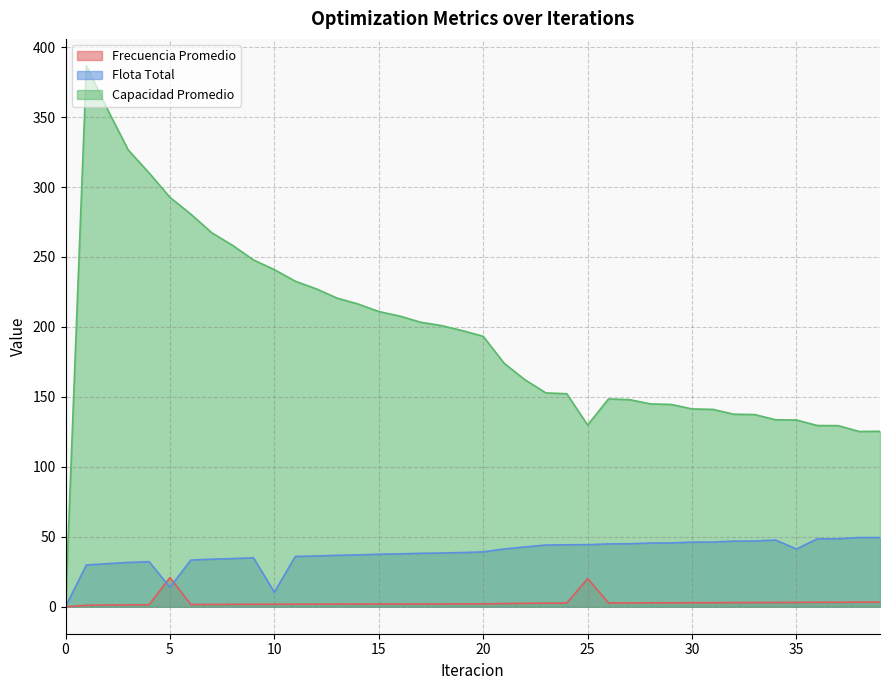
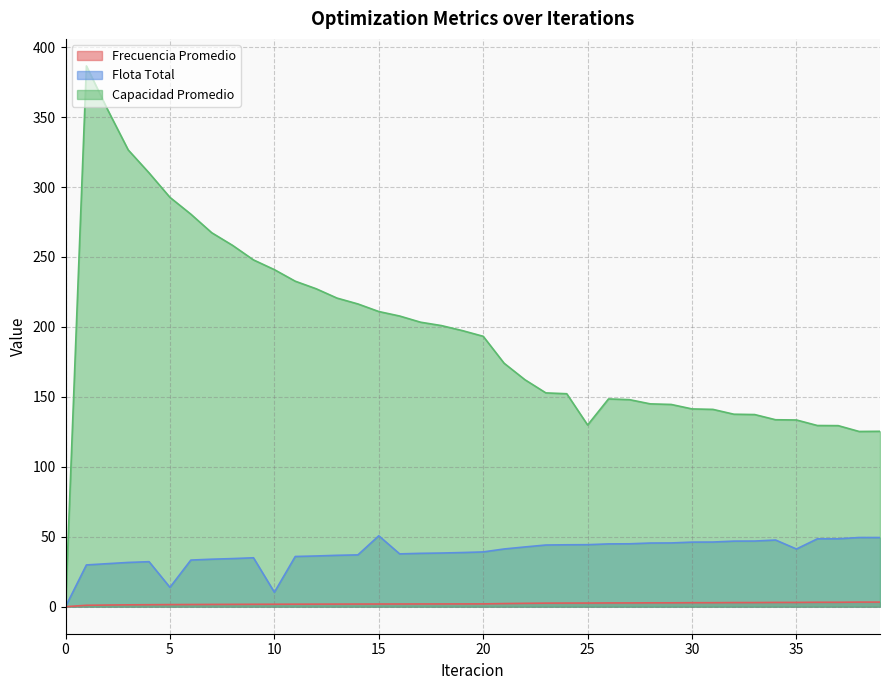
Frecuencia Promedio, 5: 21 -> 1
Flota Total, 15: 37 -> 51
Frecuencia Promedio, 25: 20 -> 3
